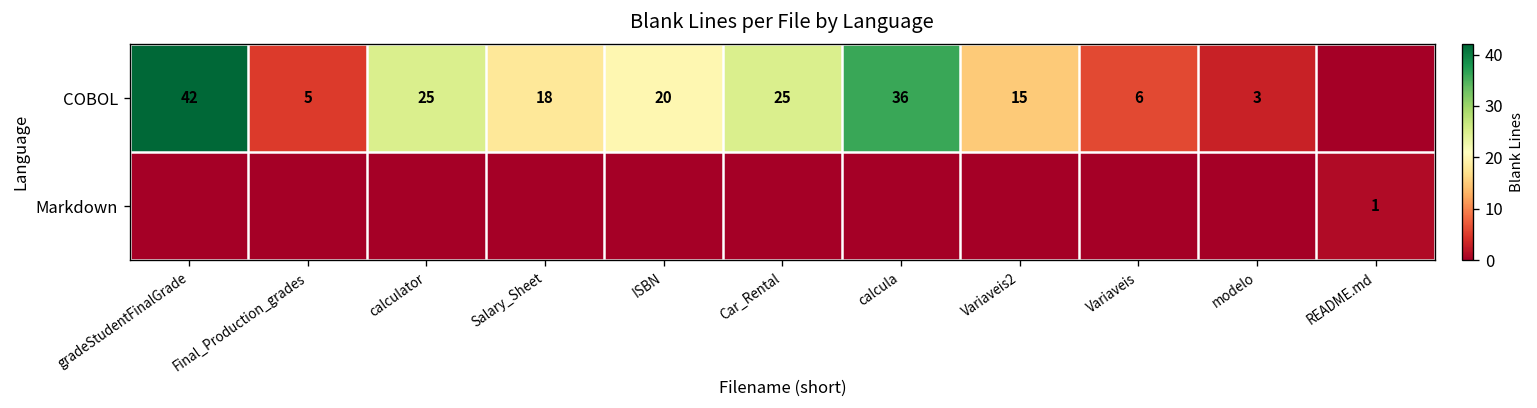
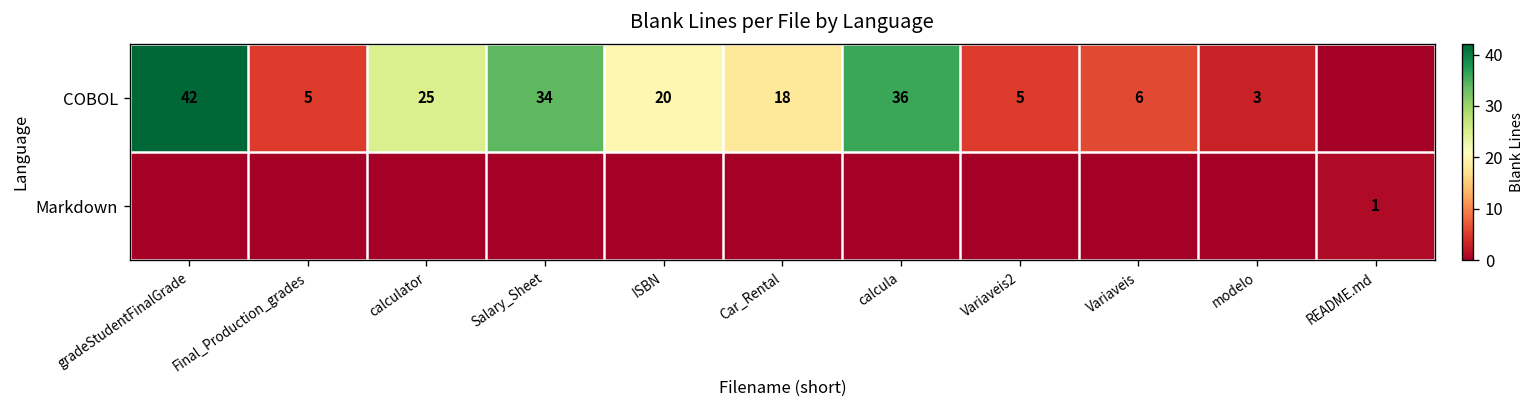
COBOL, Salary_Sheet: 18 -> 34
COBOL, Car_Rental: 25 -> 18
COBOL, Variaveis2: 15 -> 5
